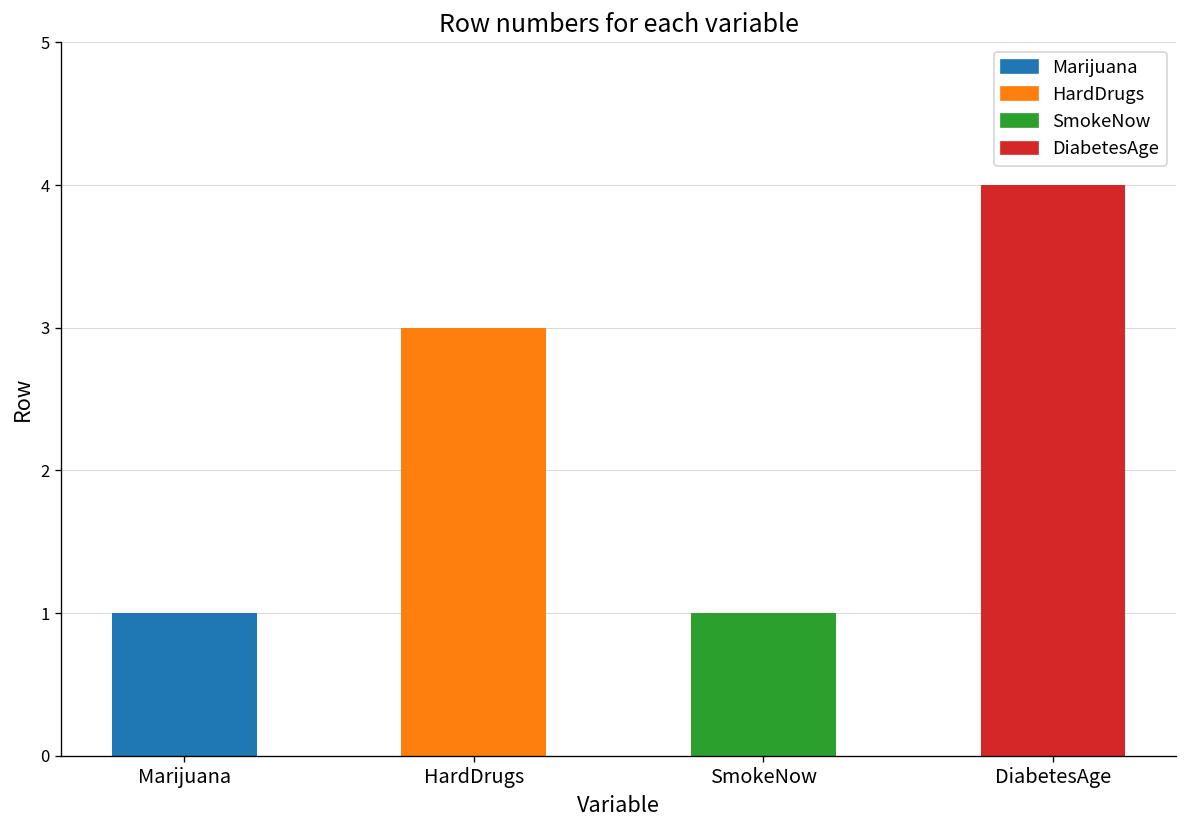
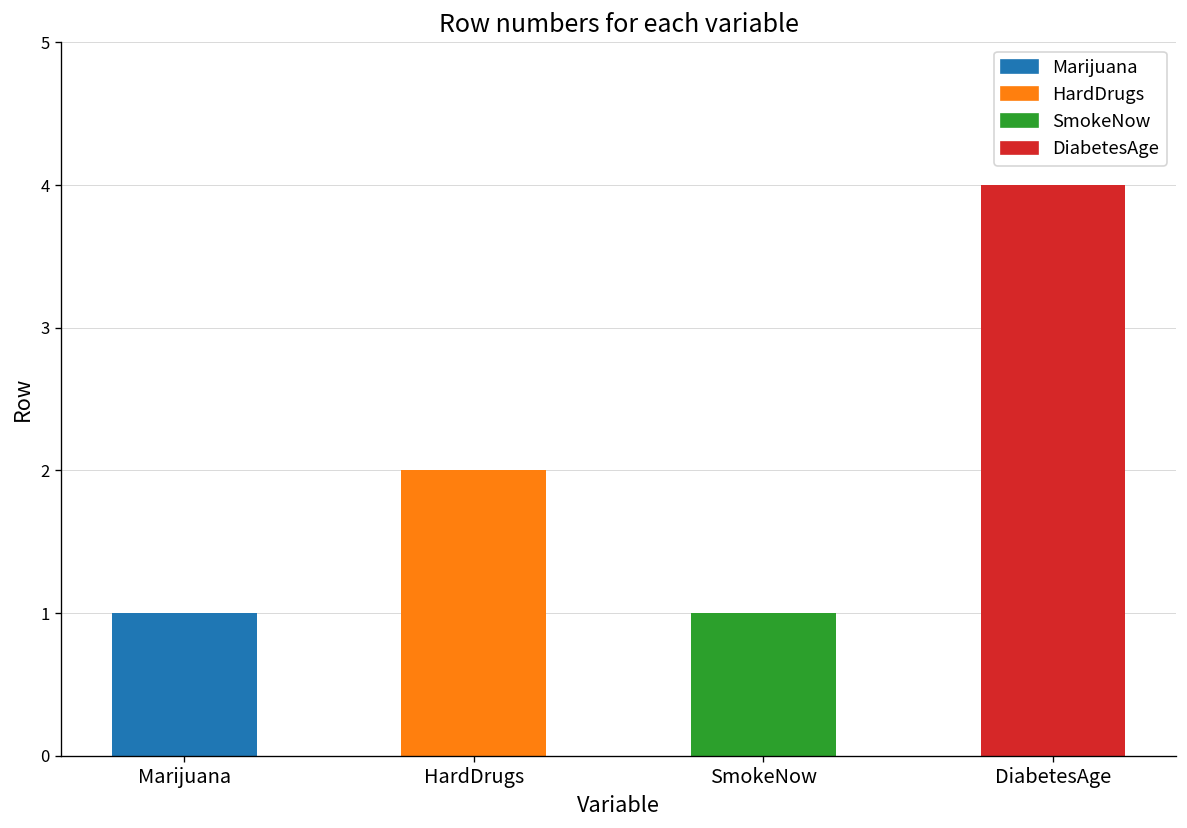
HardDrugs: 3 -> 2
